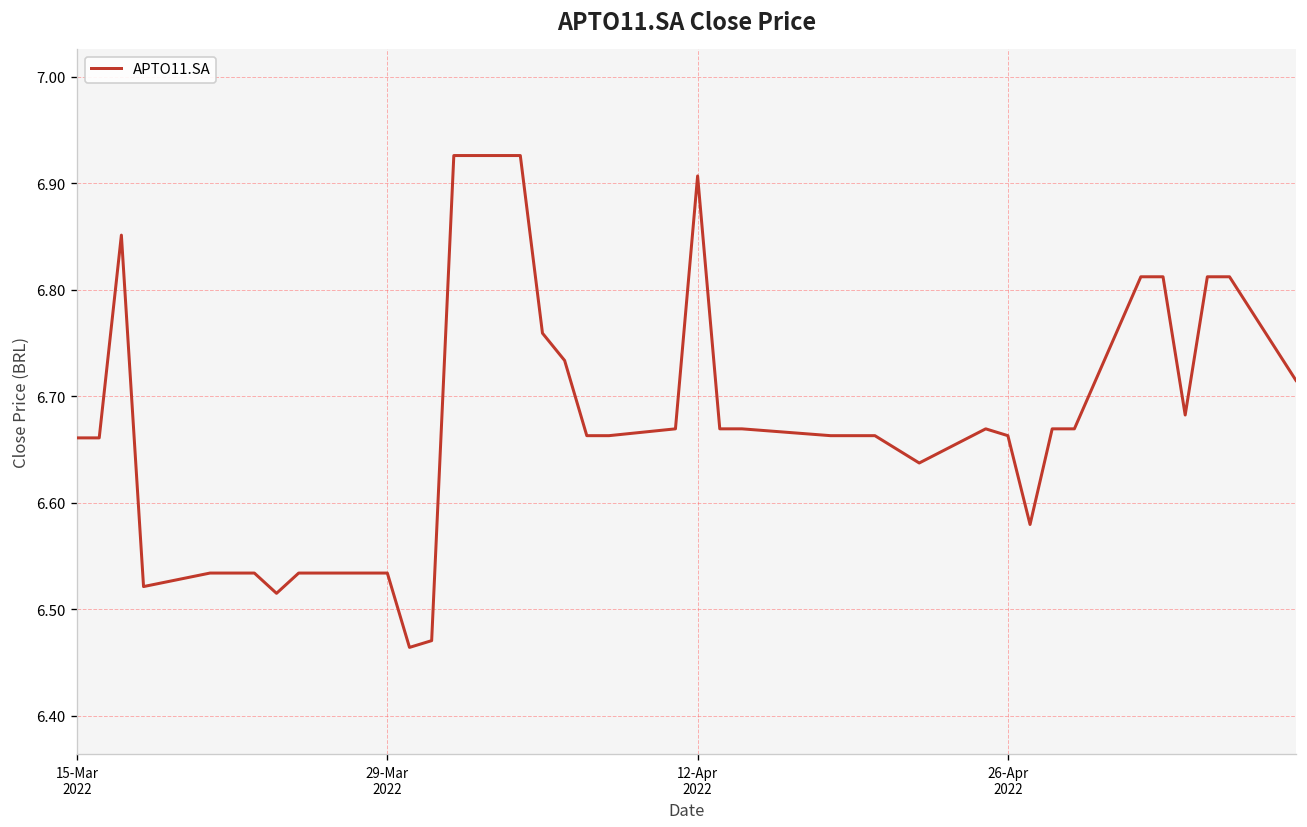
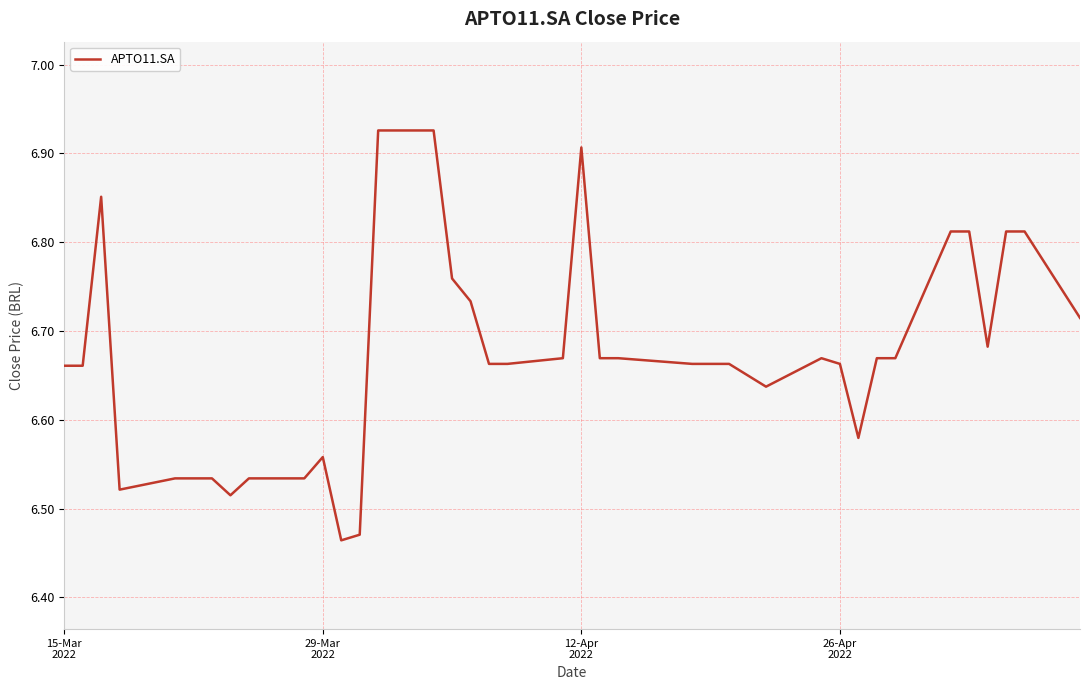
29-Mar 2022: 6.53 -> 6.56
